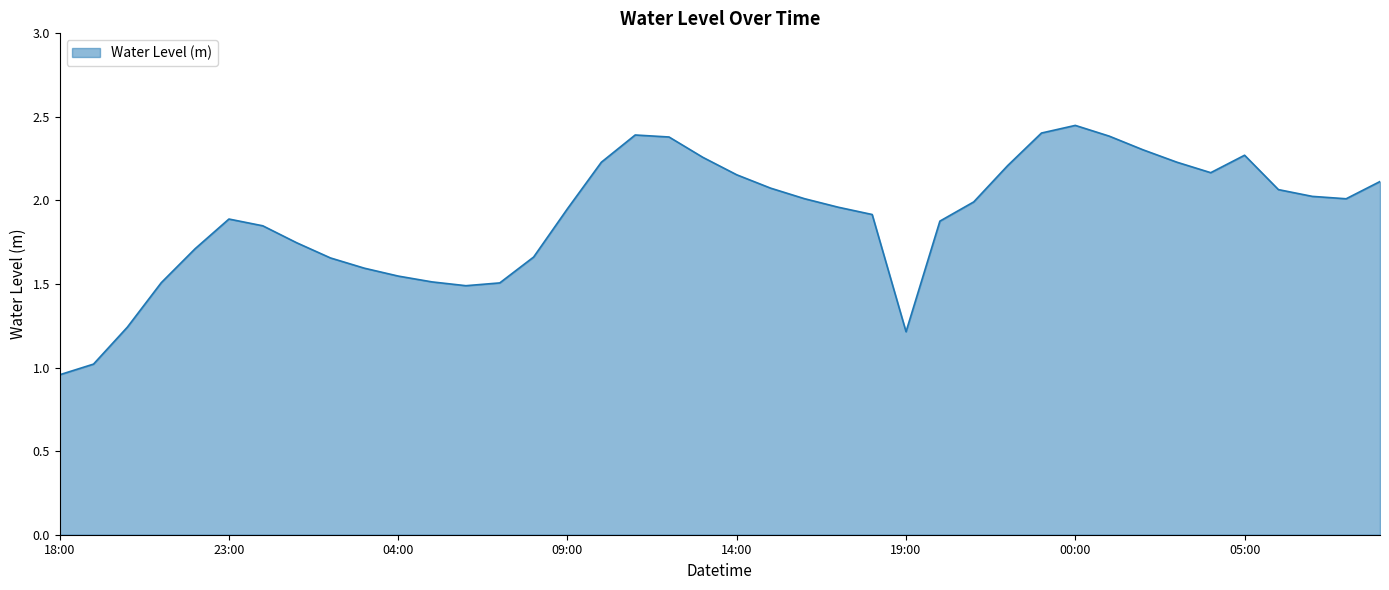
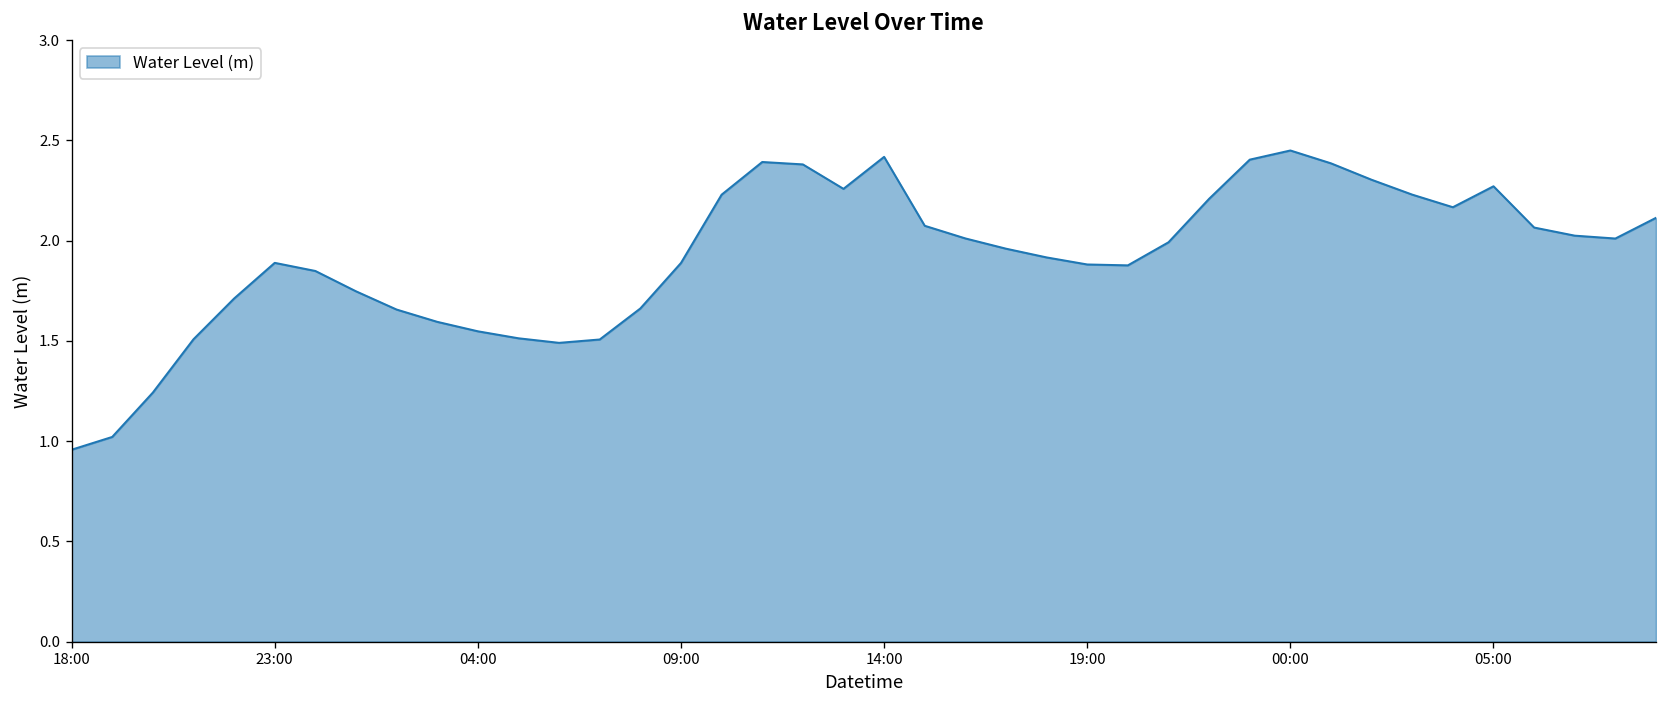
09:00: 1.95 -> 1.89
14:00: 2.15 -> 2.42
19:00: 1.21 -> 1.88
